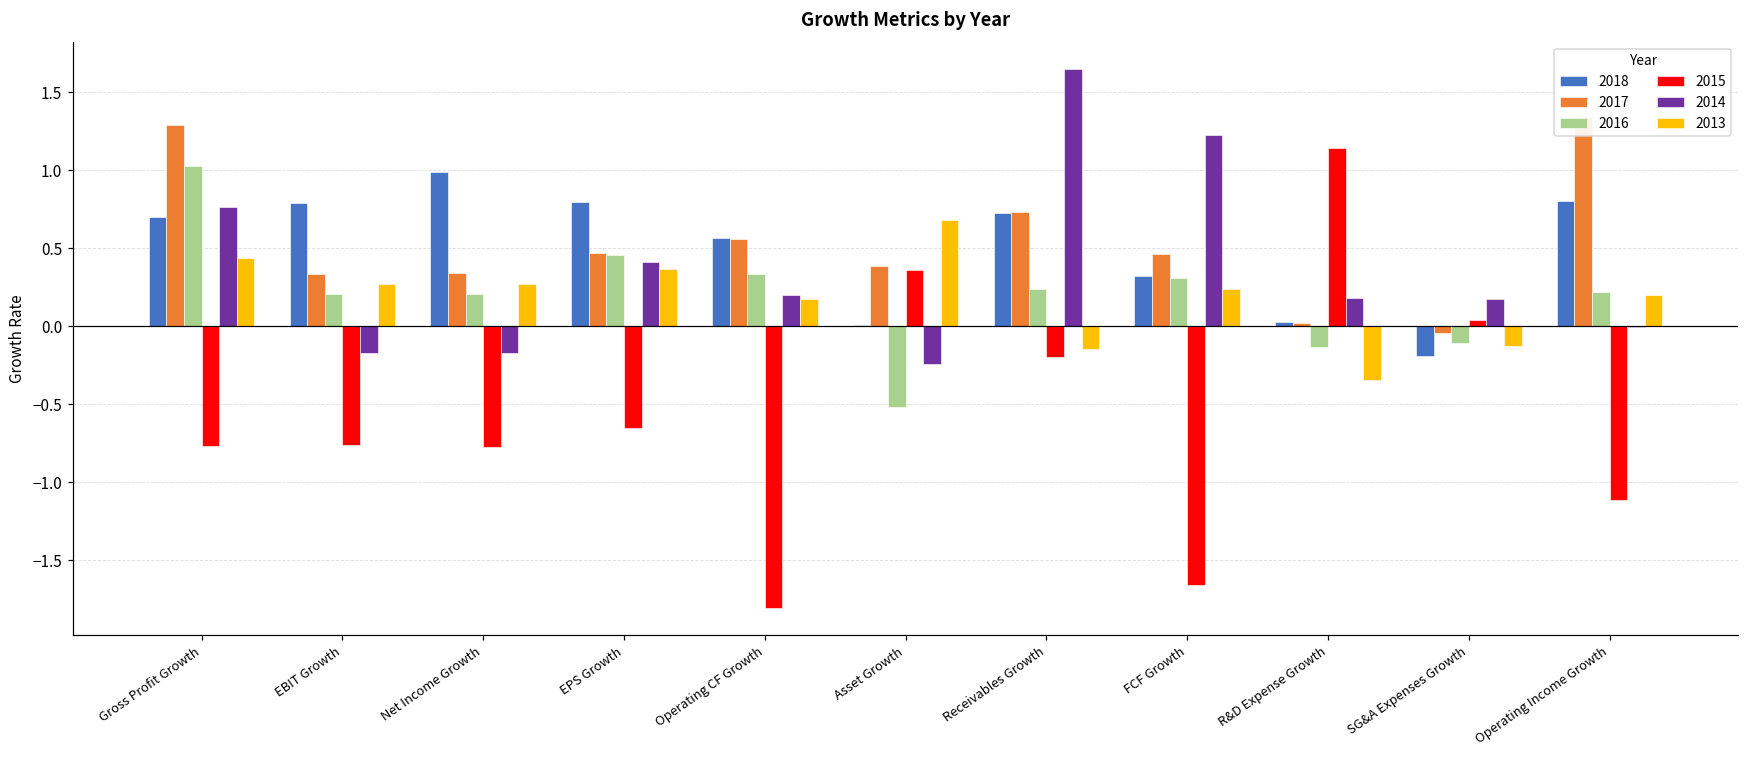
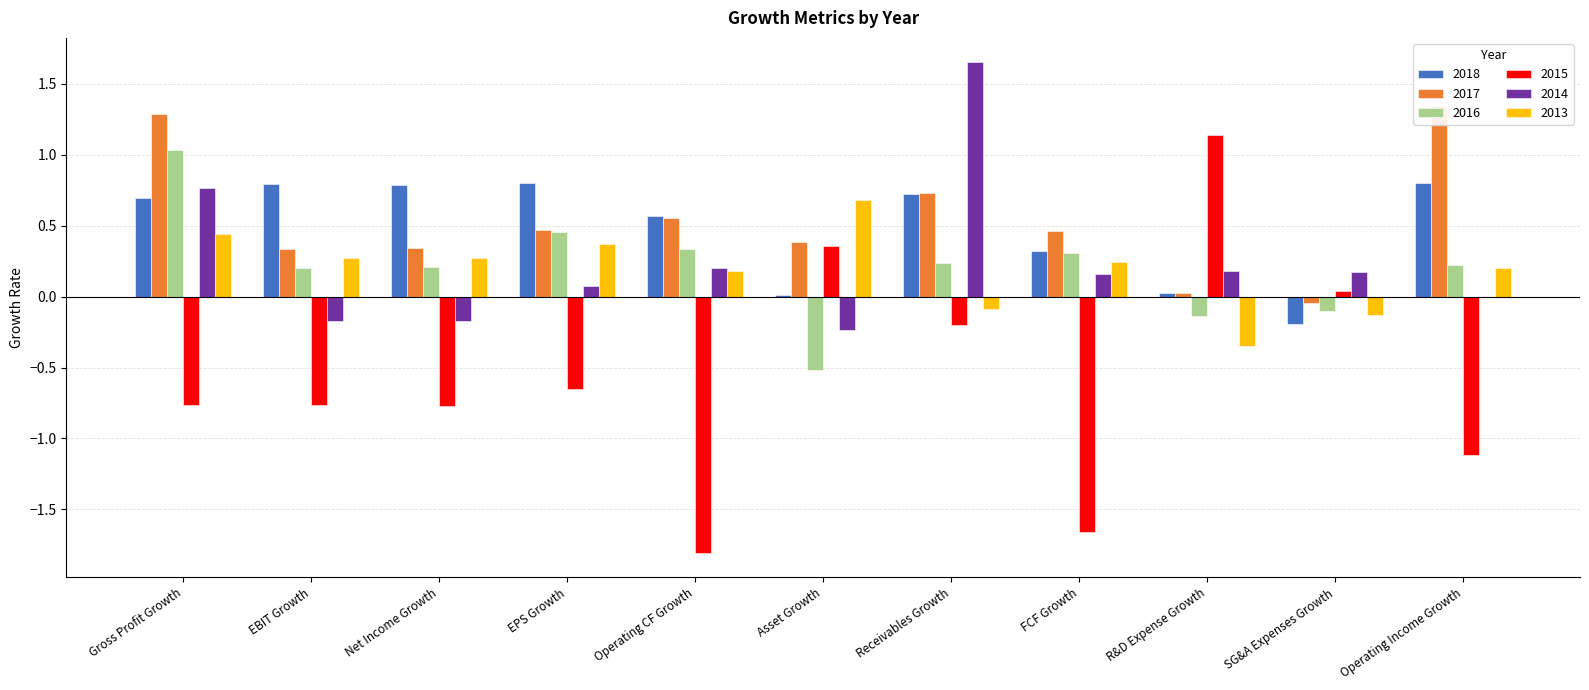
2018, Net Income Growth: 0.99 -> 0.79
2014, EPS Growth: 0.41 -> 0.08
2013, Receivables Growth: -0.14 -> -0.09
2014, FCF Growth: 1.23 -> 0.16
